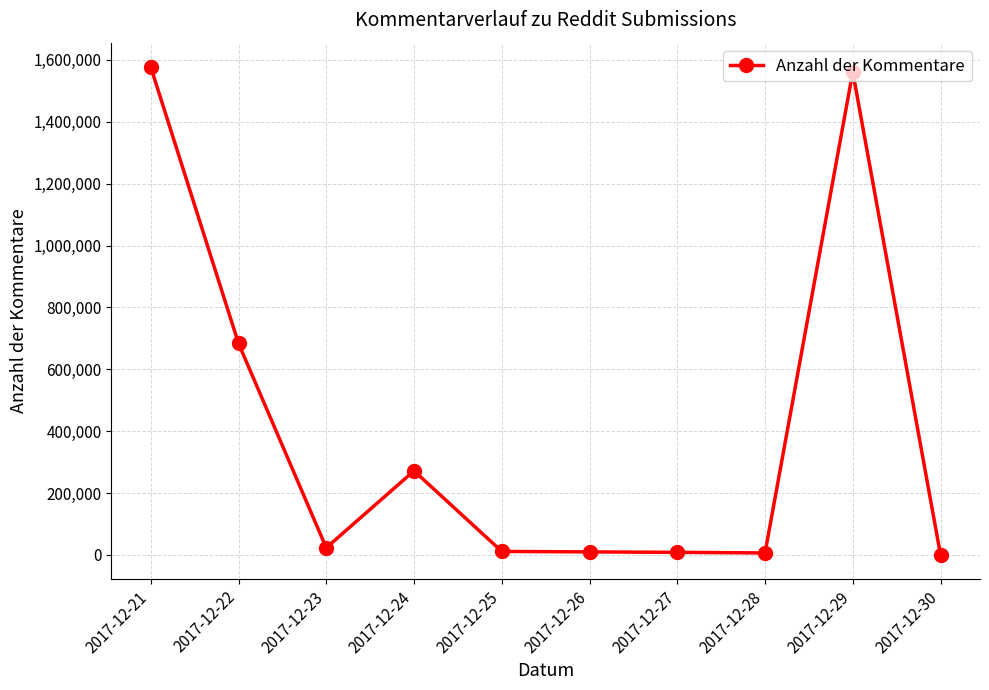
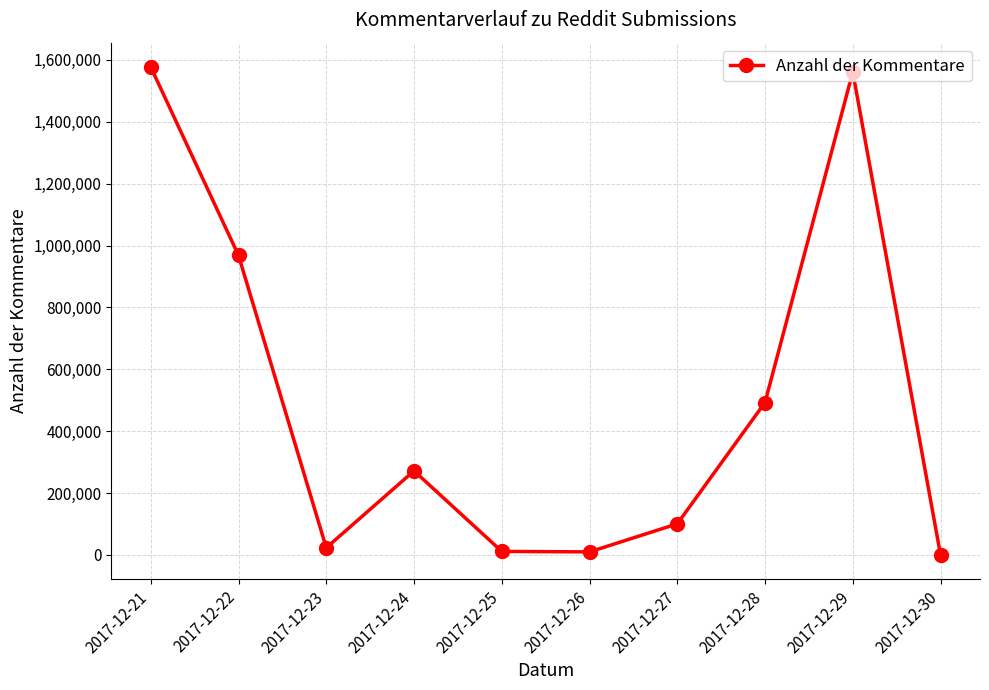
2017-12-22: 680,000 -> 970,000
2017-12-27: 10,000 -> 100,000
2017-12-28: 10,000 -> 490,000
